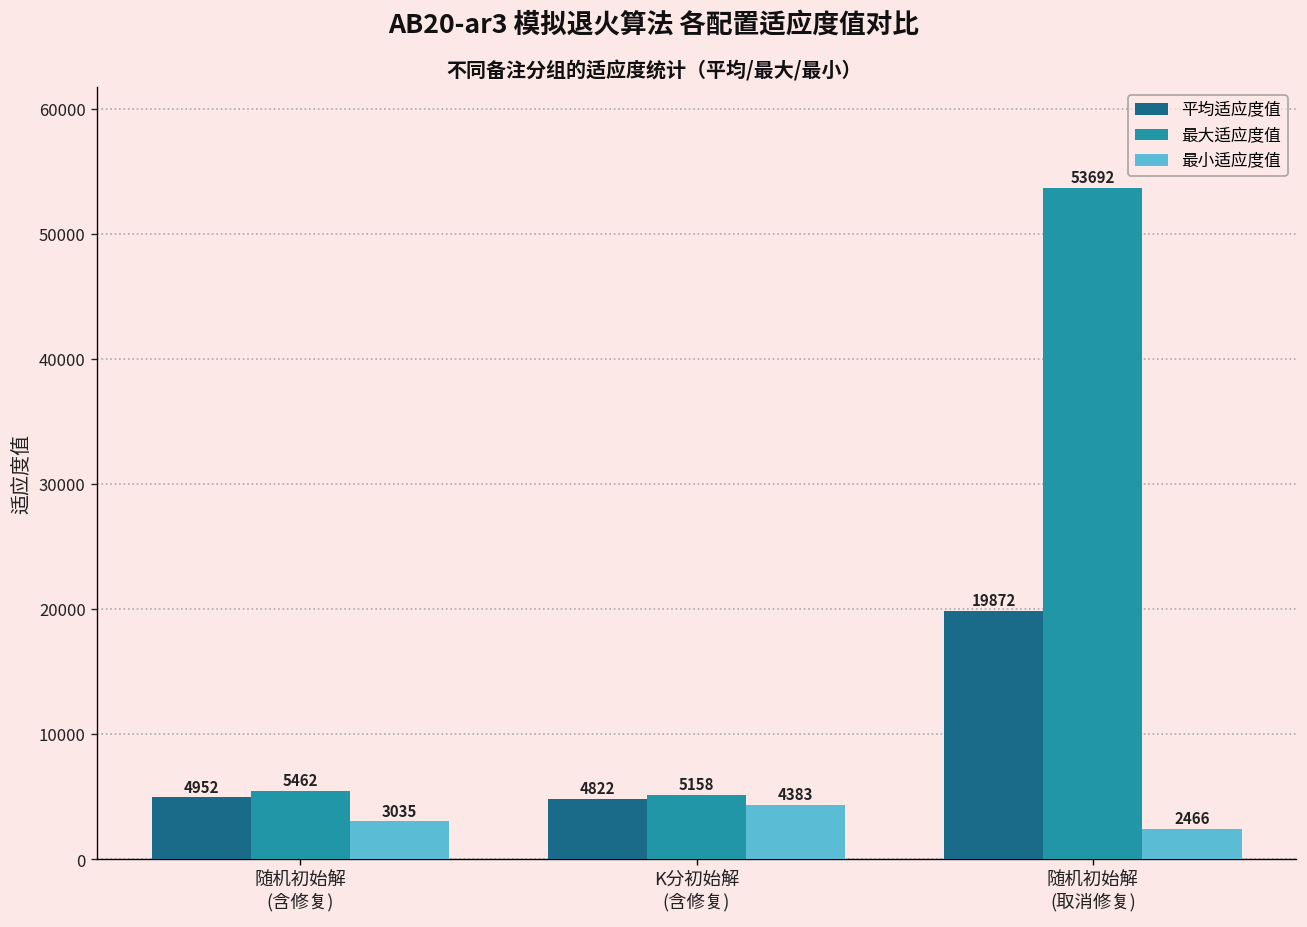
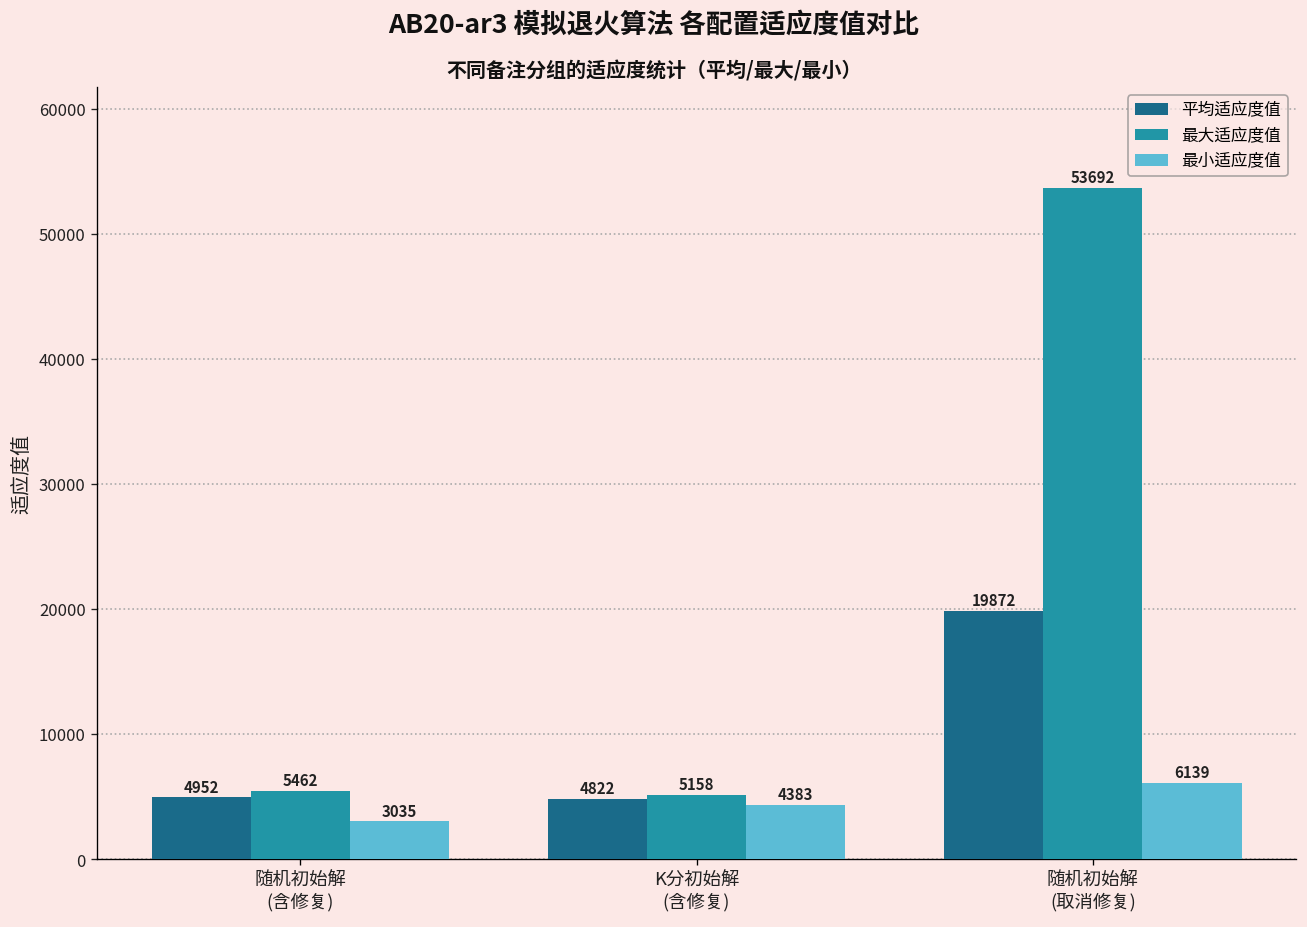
最小适应度值, 随机初始解 (取消修复): 2466 -> 6139
